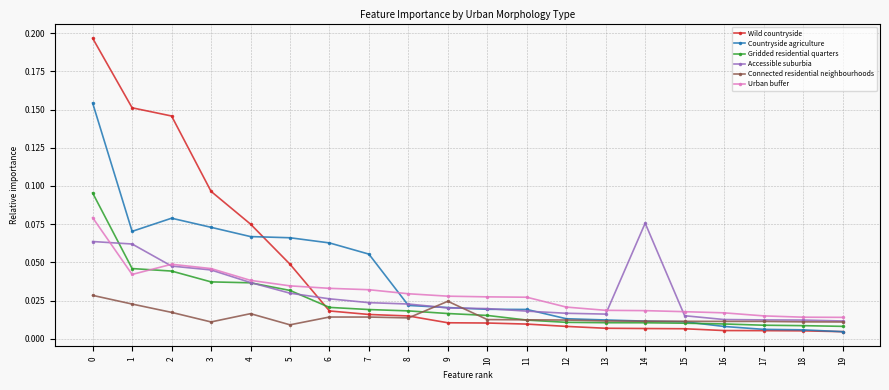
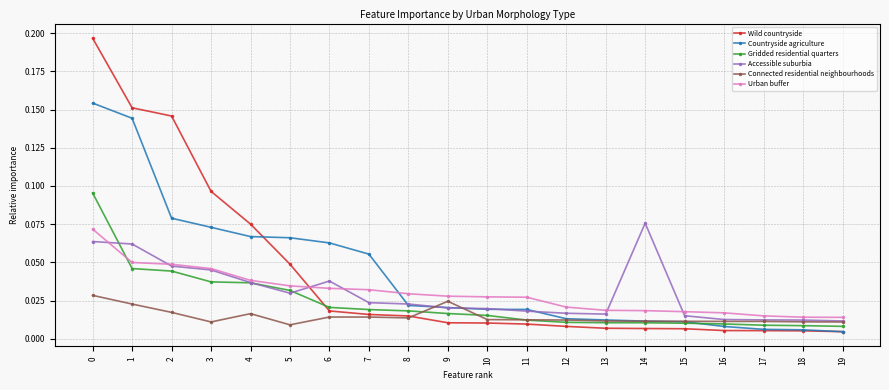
Urban buffer, 0: 0.079 -> 0.072
Countryside agriculture, 1: 0.070 -> 0.144
Urban buffer, 1: 0.042 -> 0.050
Accessible suburbia, 6: 0.026 -> 0.038
